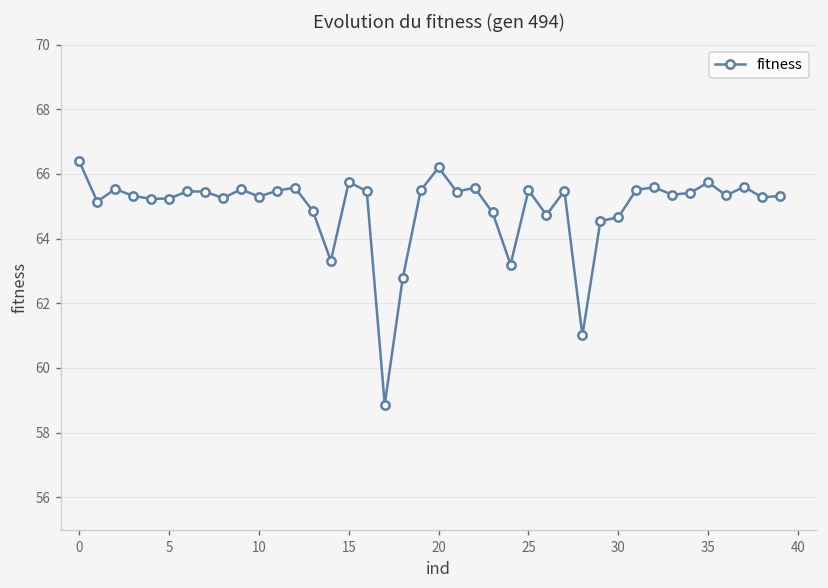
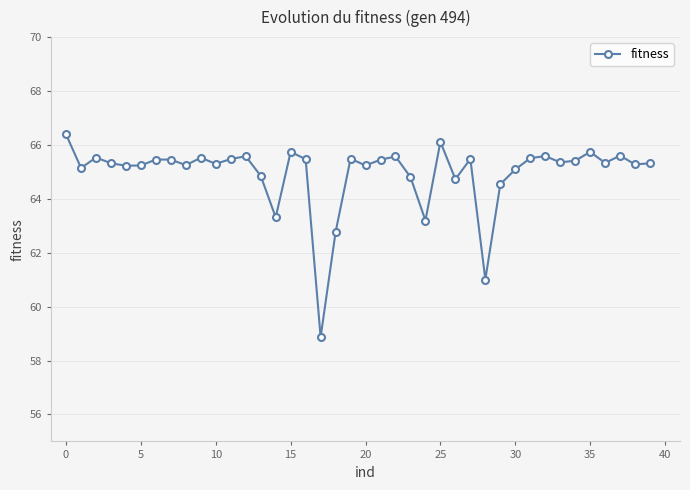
20: 66.2 -> 65.2
25: 65.5 -> 66.1
30: 64.7 -> 65.1
